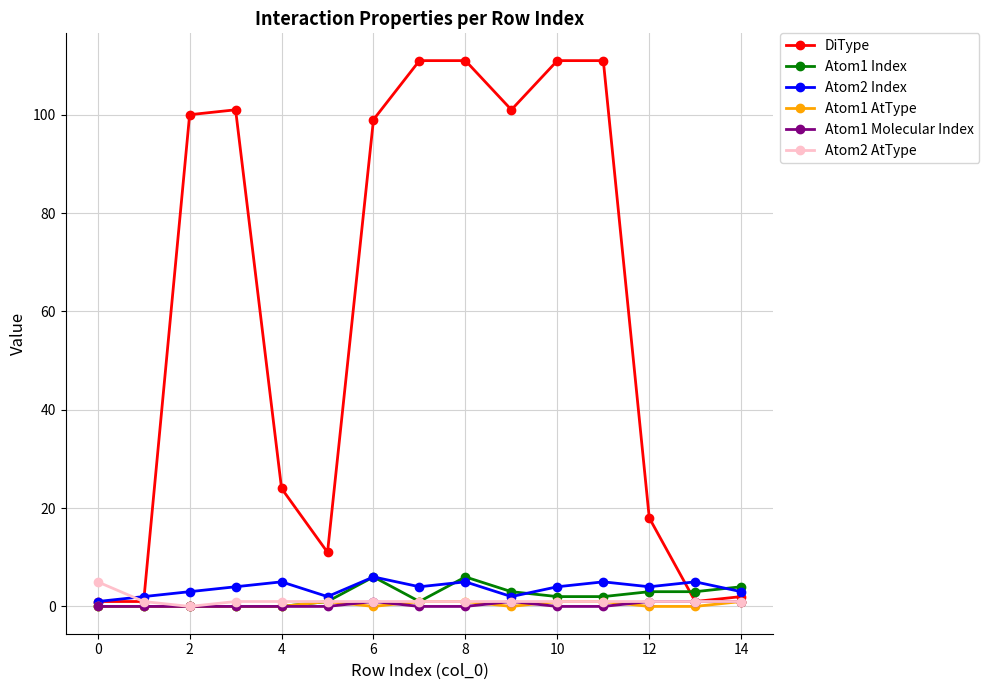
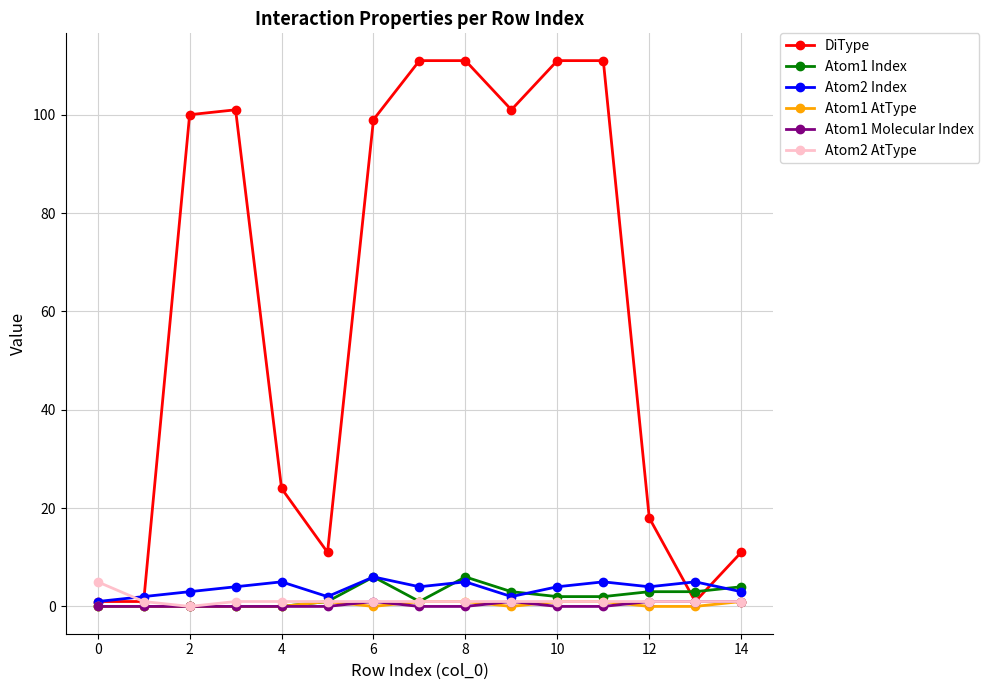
DiType, 14: 2 -> 11
